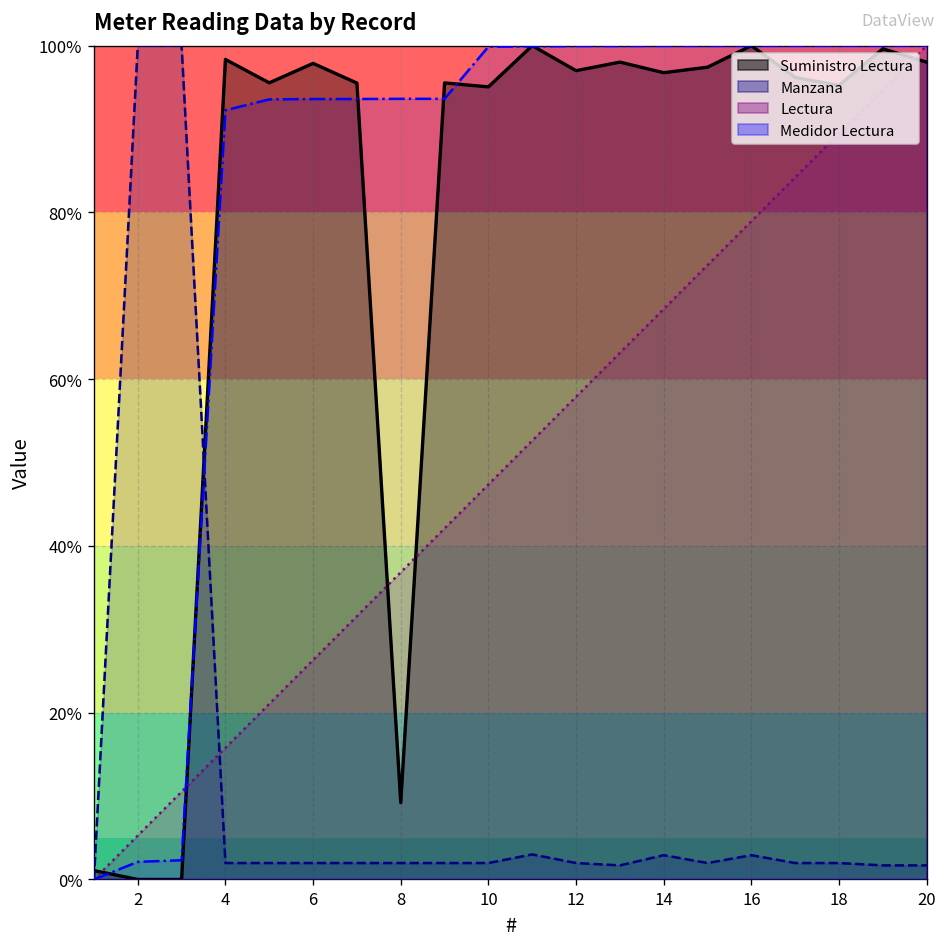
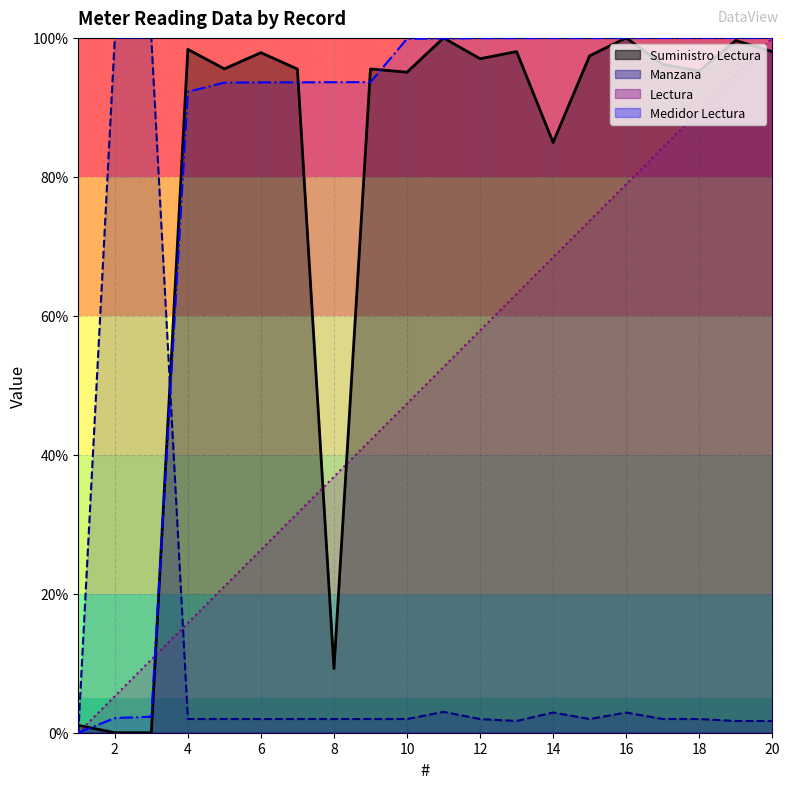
Suministro Lectura, 14: 97% -> 85%
